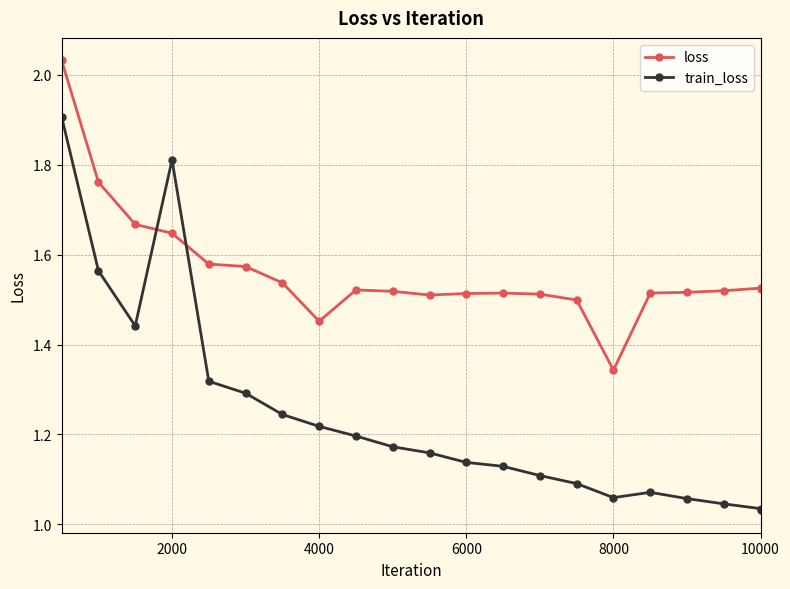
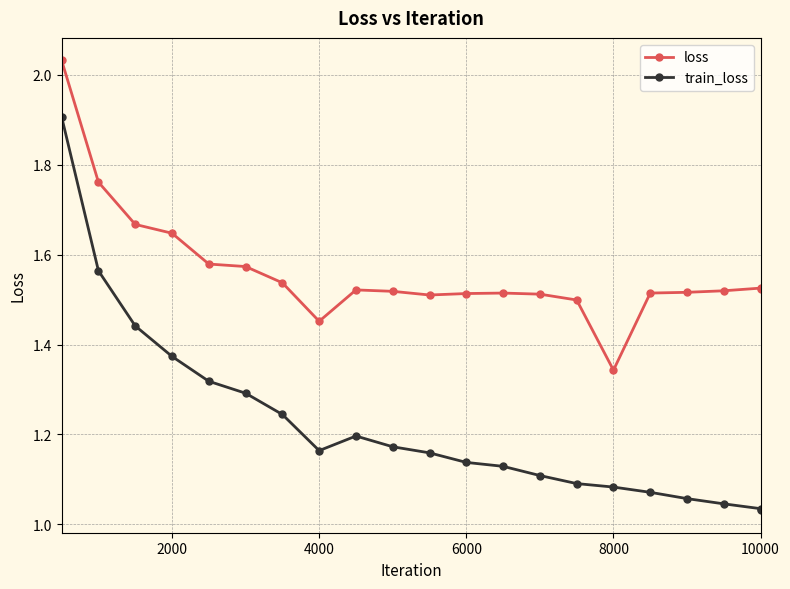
train_loss, 2000: 1.81 -> 1.37
train_loss, 4000: 1.22 -> 1.16
train_loss, 8000: 1.06 -> 1.08
